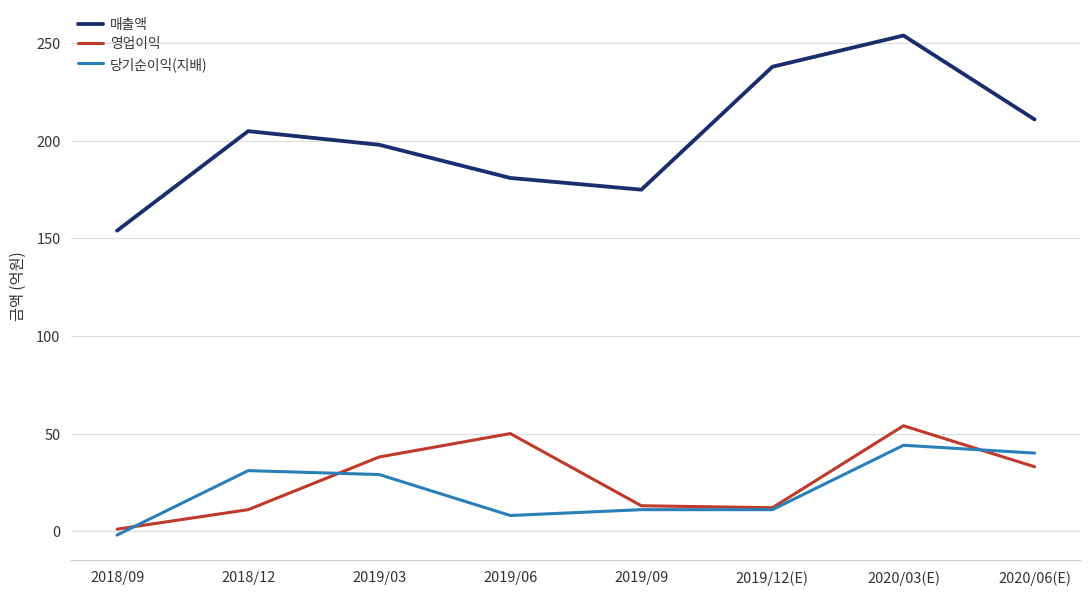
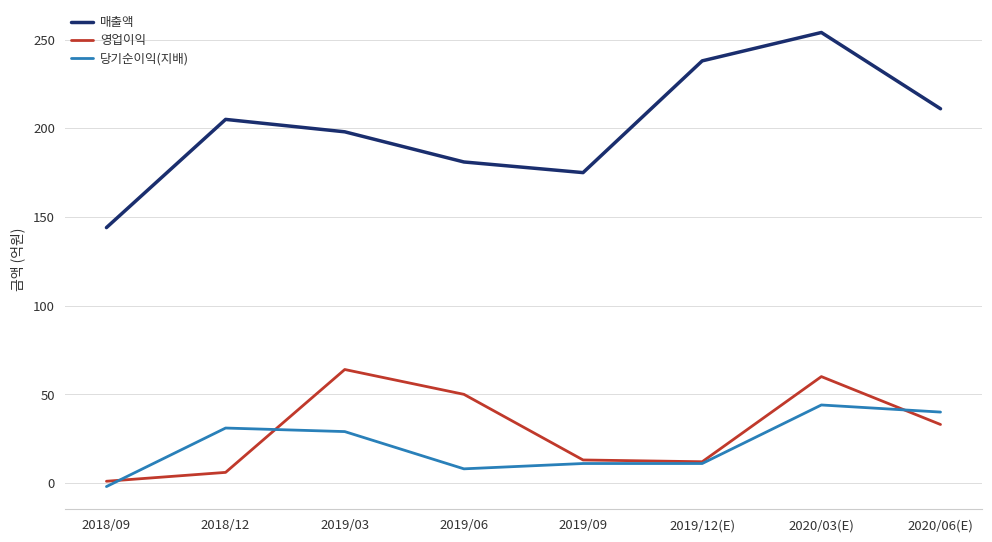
매출액, 2018/09: 154 -> 144
영업이익, 2018/12: 11 -> 6
영업이익, 2019/03: 38 -> 64
영업이익, 2020/03(E): 54 -> 60
